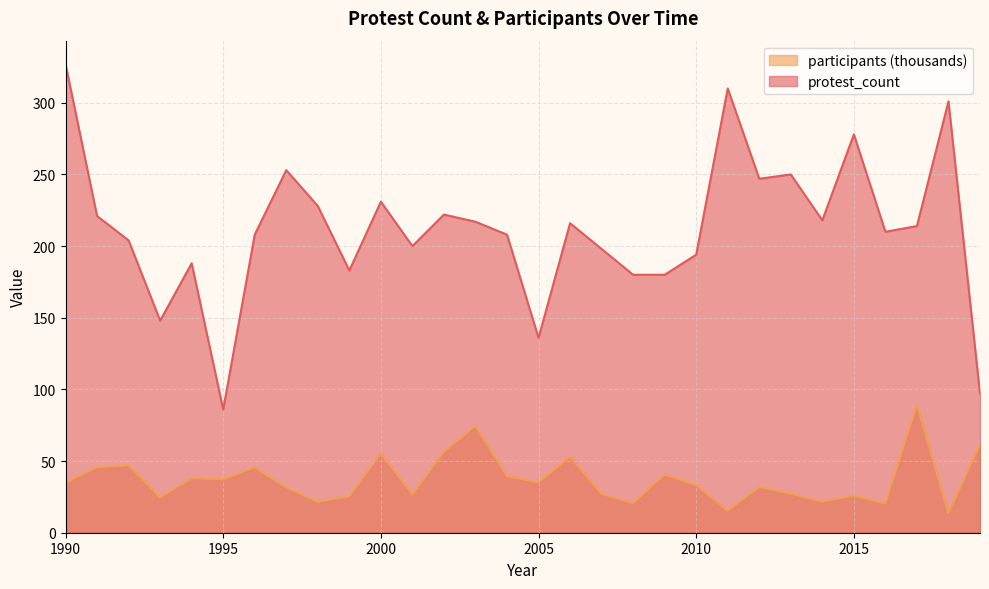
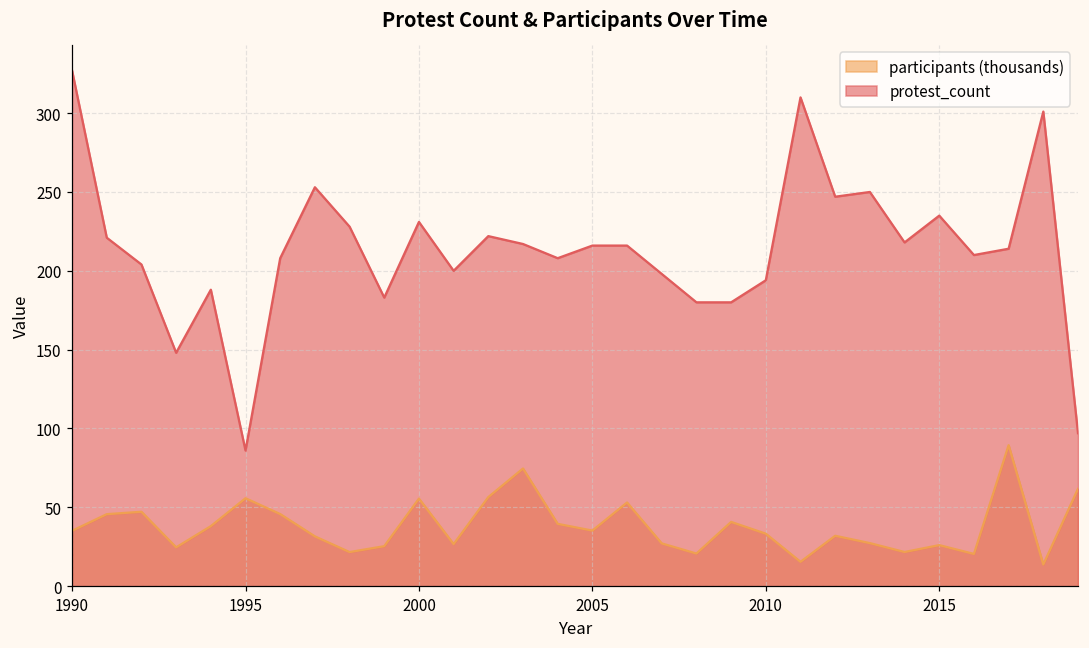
participants (thousands), 1995: 37 -> 56
protest_count, 2005: 136 -> 216
protest_count, 2015: 278 -> 235
